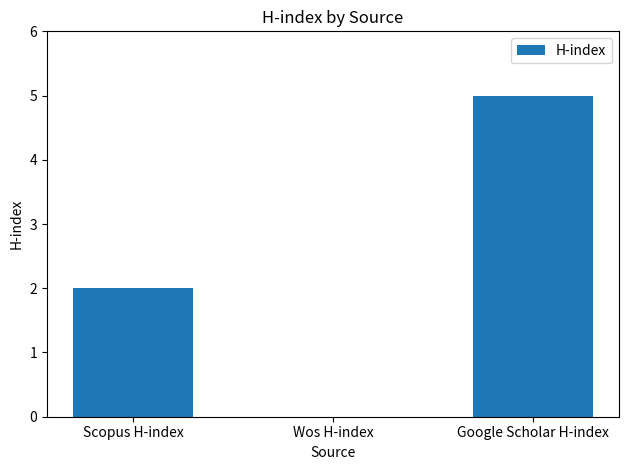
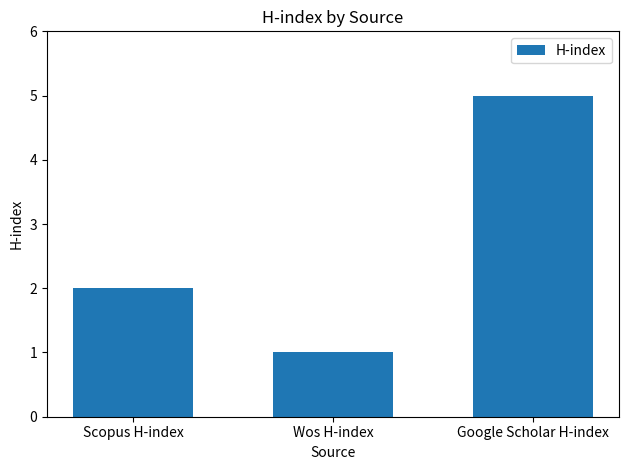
Wos H-index: 0 -> 1
